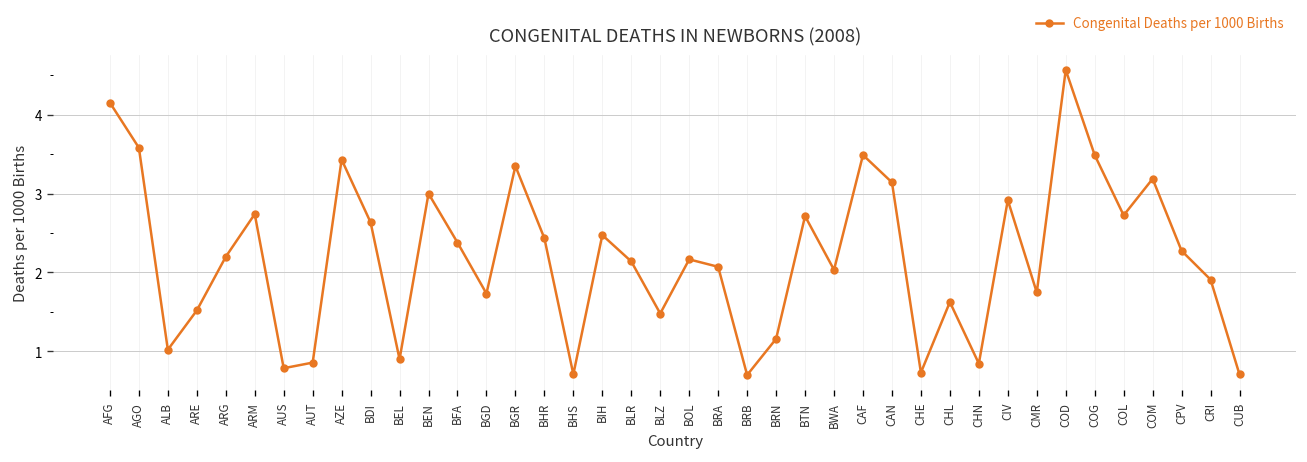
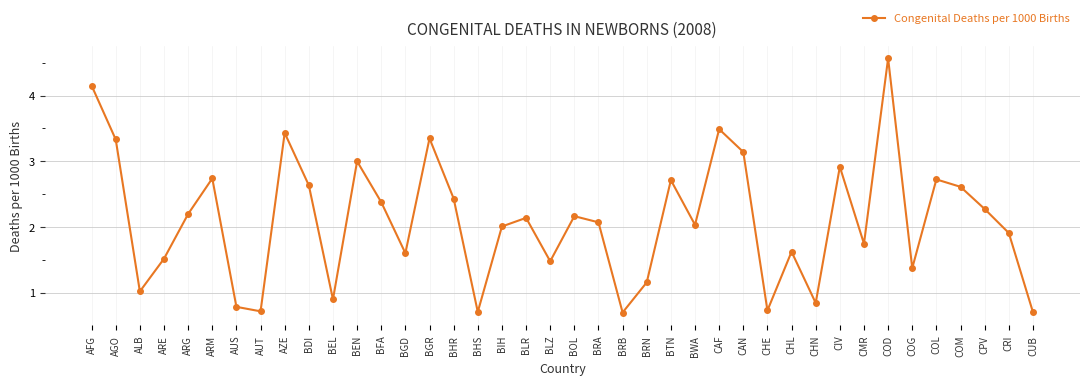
AGO: 3.6 -> 3.3
AUT: 0.9 -> 0.7
BGD: 1.7 -> 1.6
BIH: 2.5 -> 2.0
COG: 3.5 -> 1.4
COM: 3.2 -> 2.6
